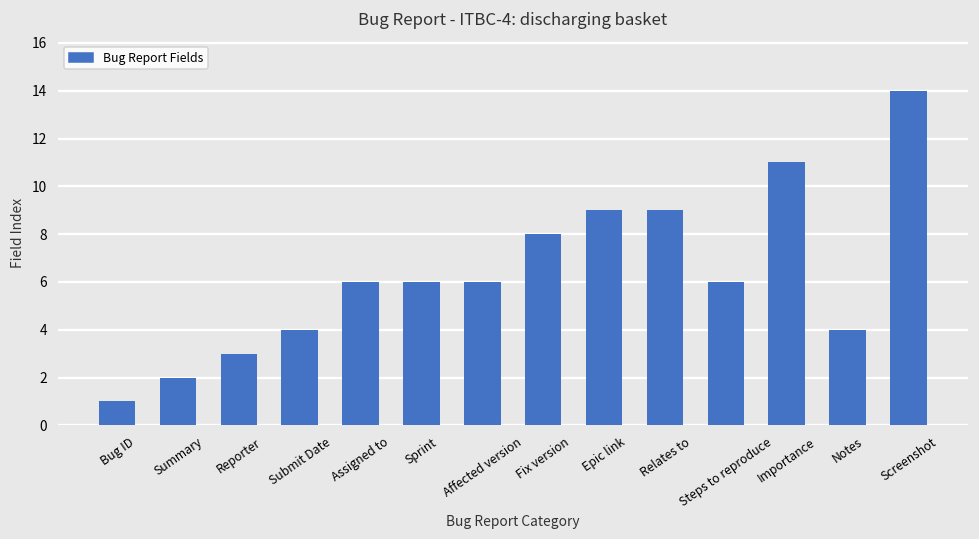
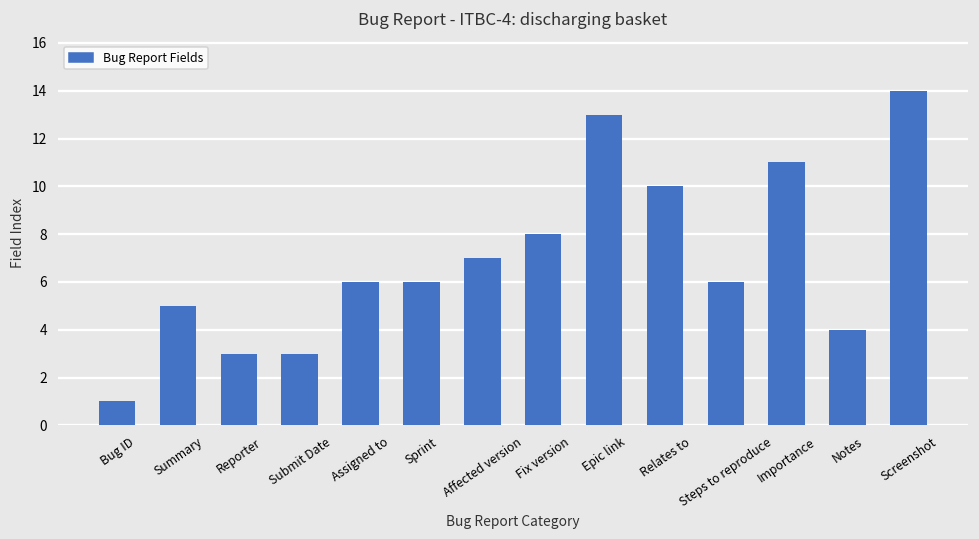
Summary: 2 -> 5
Submit Date: 4 -> 3
Affected version: 6 -> 7
Epic link: 9 -> 13
Relates to: 9 -> 10
